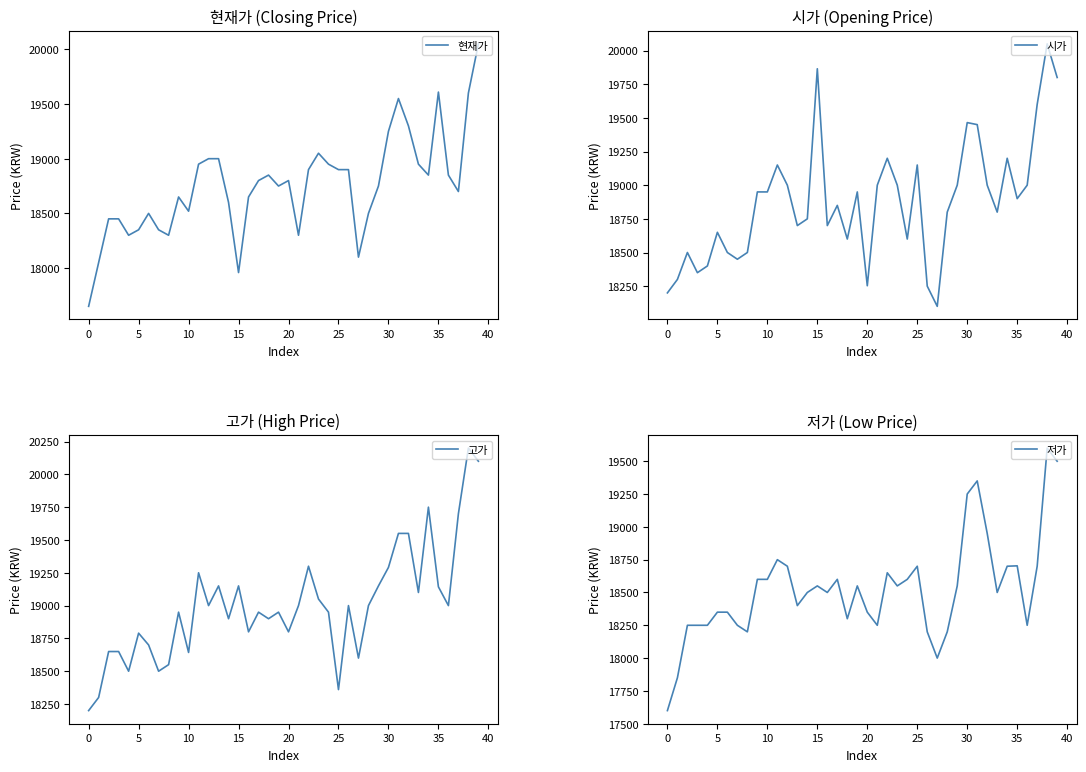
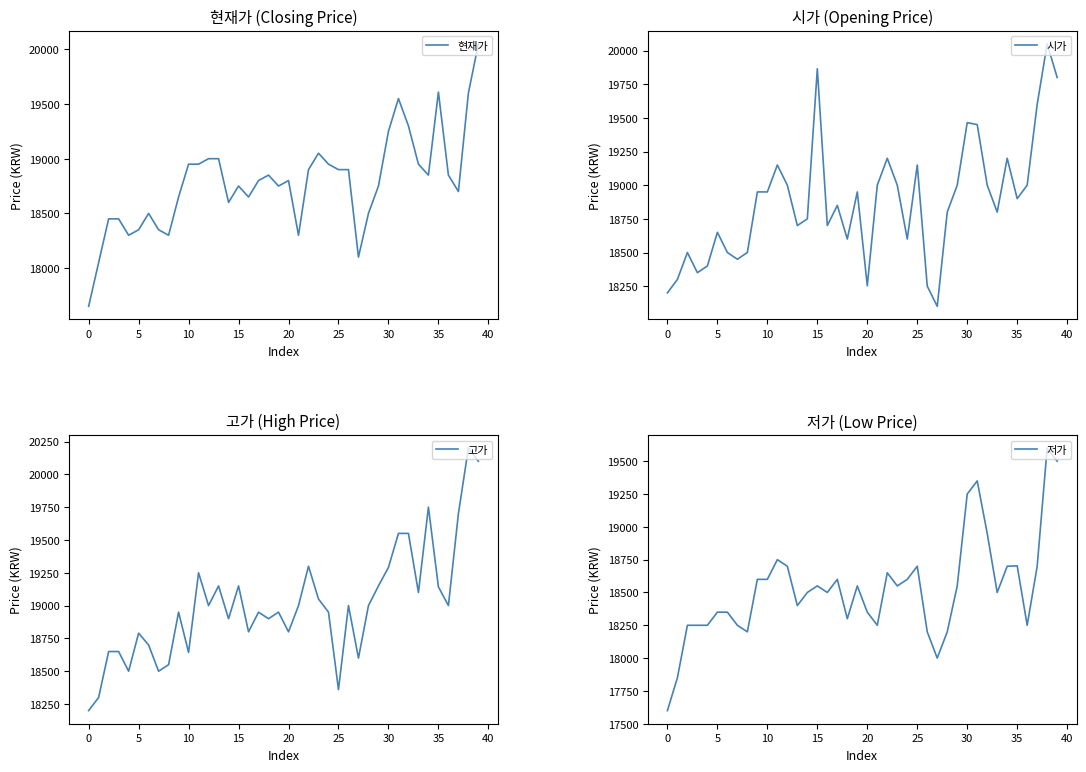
현재가 (Closing Price), 10: 18520 -> 18950
현재가 (Closing Price), 15: 17960 -> 18750
